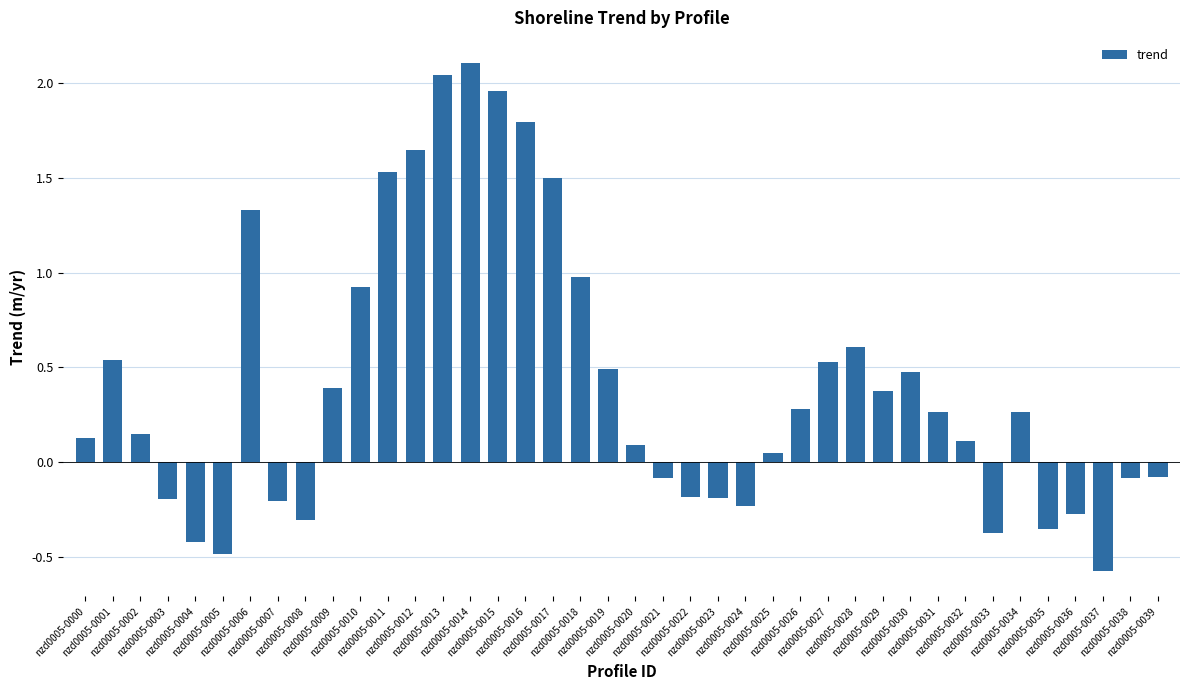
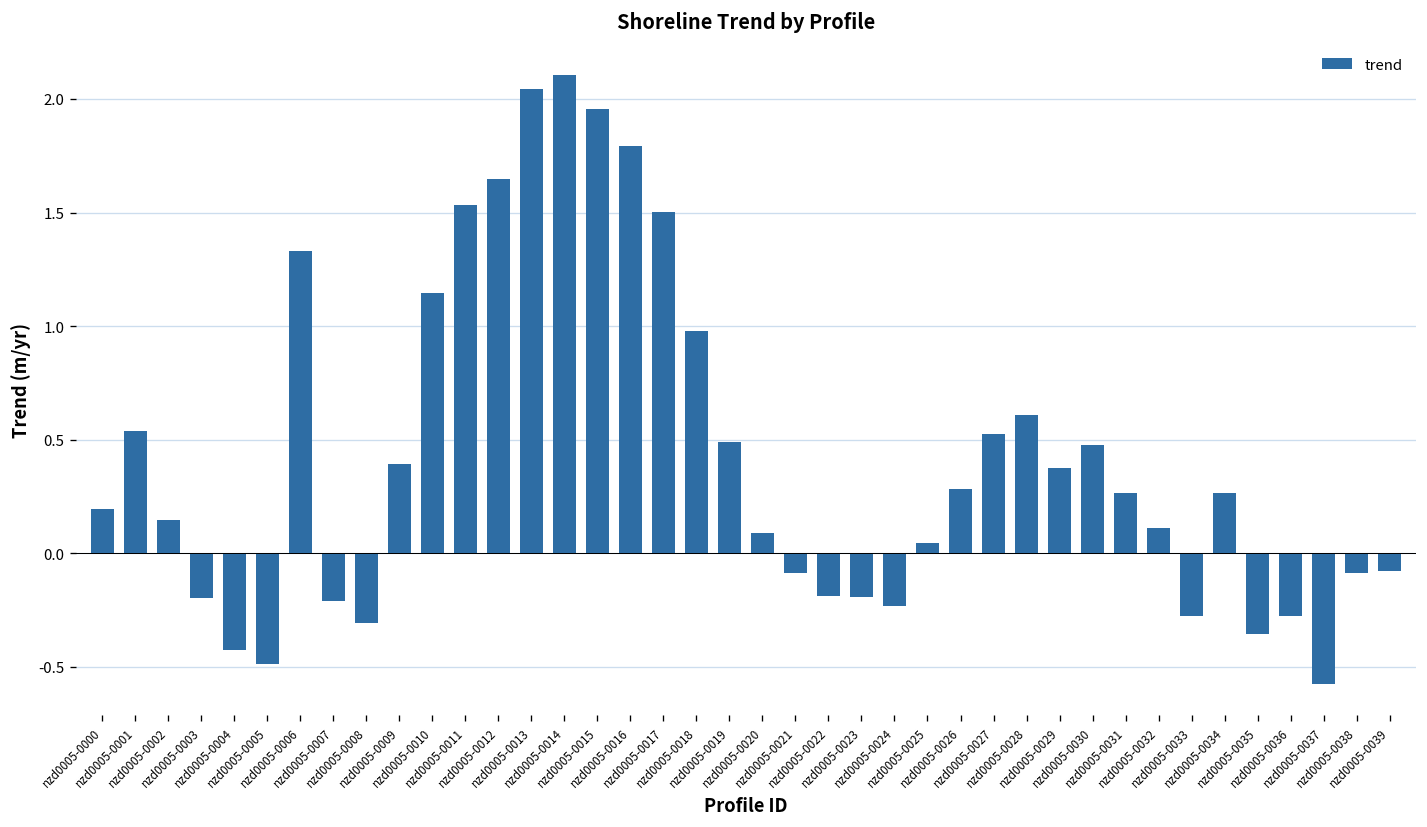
nzd0005-0000: 0.13 -> 0.19
nzd0005-0010: 0.93 -> 1.14
nzd0005-0033: -0.37 -> -0.27
